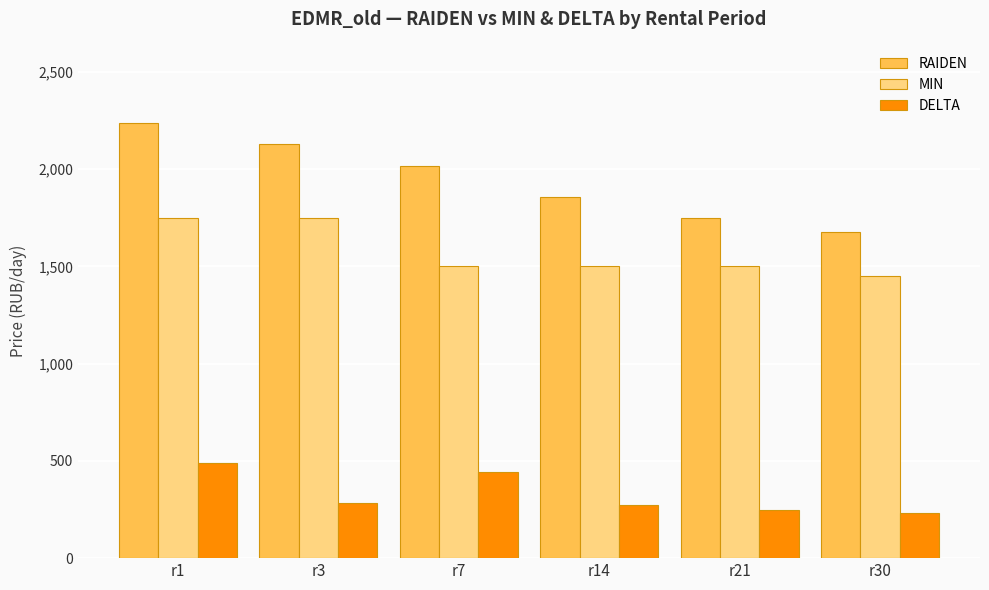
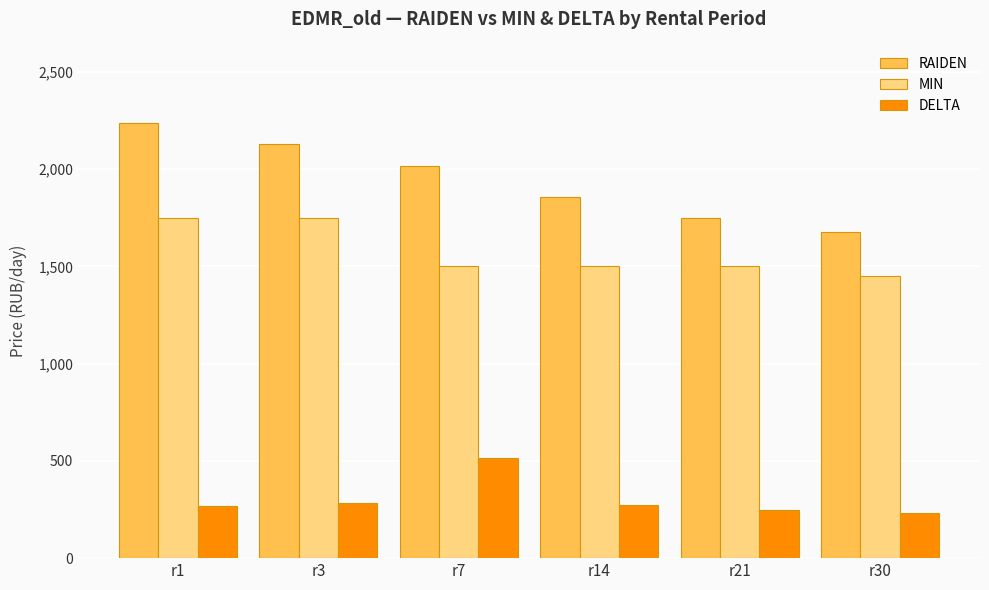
DELTA, r1: 490 -> 270
DELTA, r7: 440 -> 520
